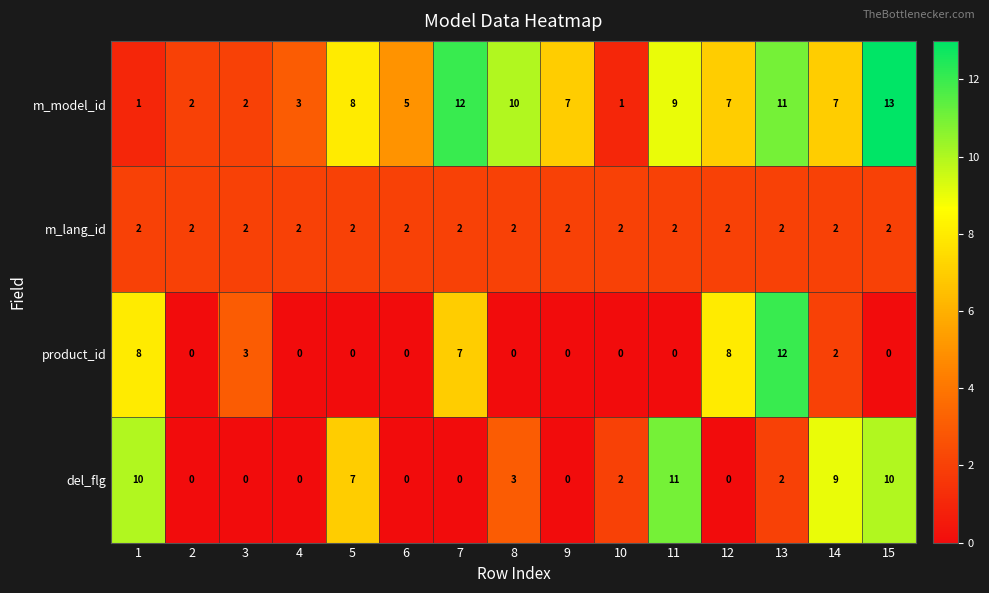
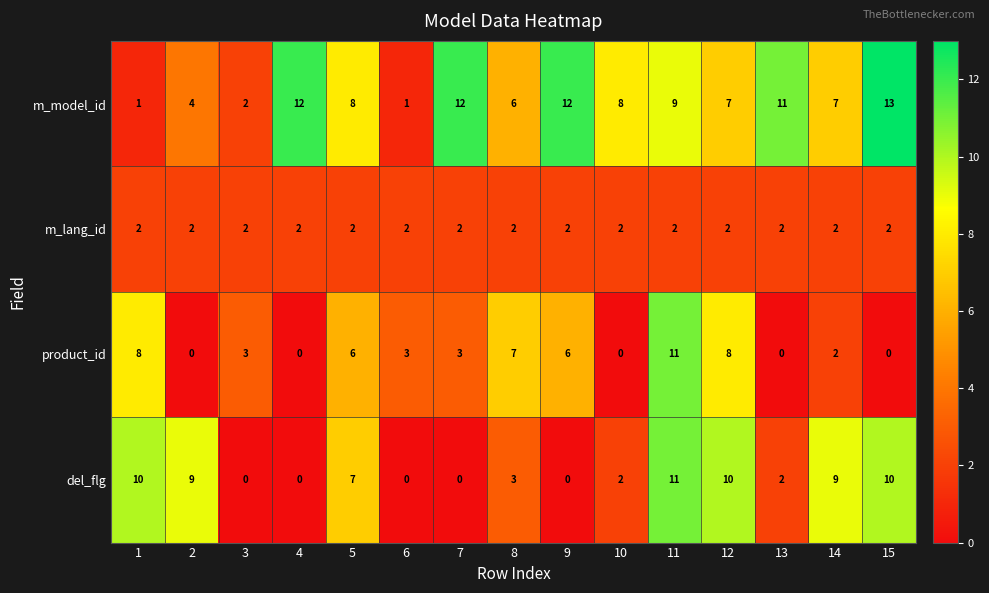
m_model_id, 2: 2 -> 4
m_model_id, 4: 3 -> 12
m_model_id, 6: 5 -> 1
m_model_id, 8: 10 -> 6
m_model_id, 9: 7 -> 12
m_model_id, 10: 1 -> 8
product_id, 5: 0 -> 6
product_id, 6: 0 -> 3
product_id, 7: 7 -> 3
product_id, 8: 0 -> 7
product_id, 9: 0 -> 6
product_id, 11: 0 -> 11
product_id, 13: 12 -> 0
del_flg, 2: 0 -> 9
del_flg, 12: 0 -> 10
